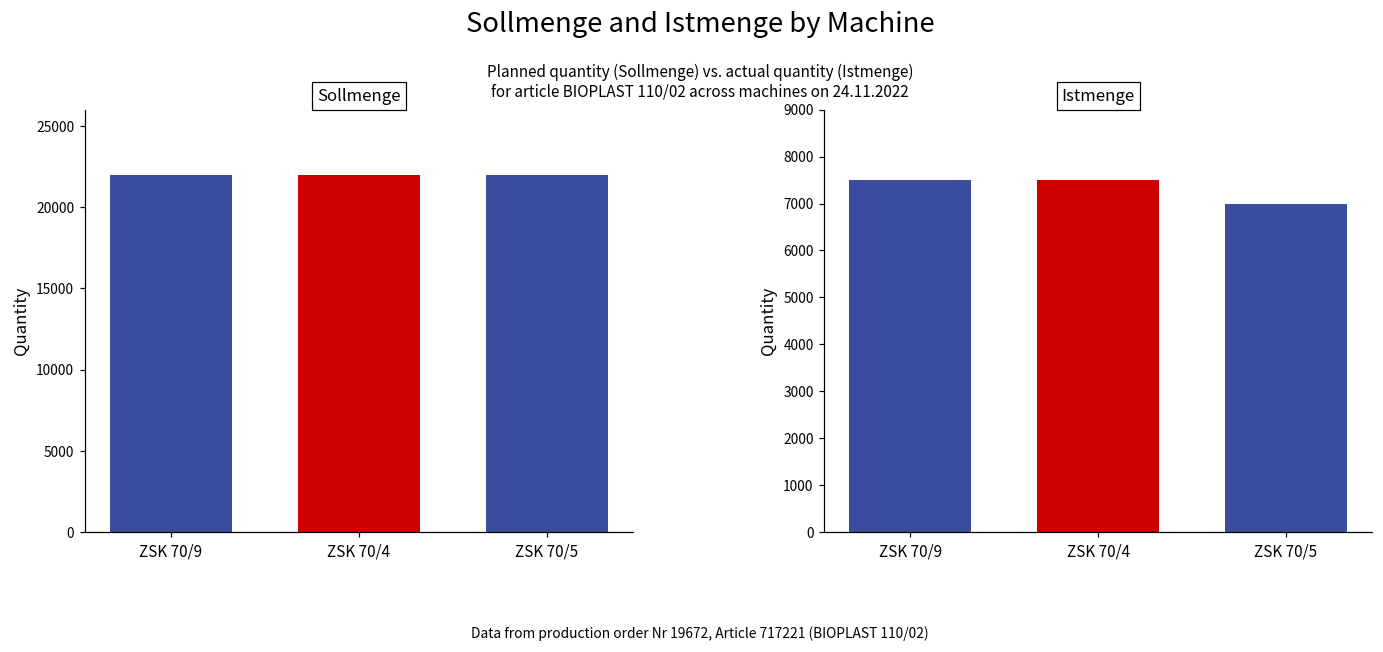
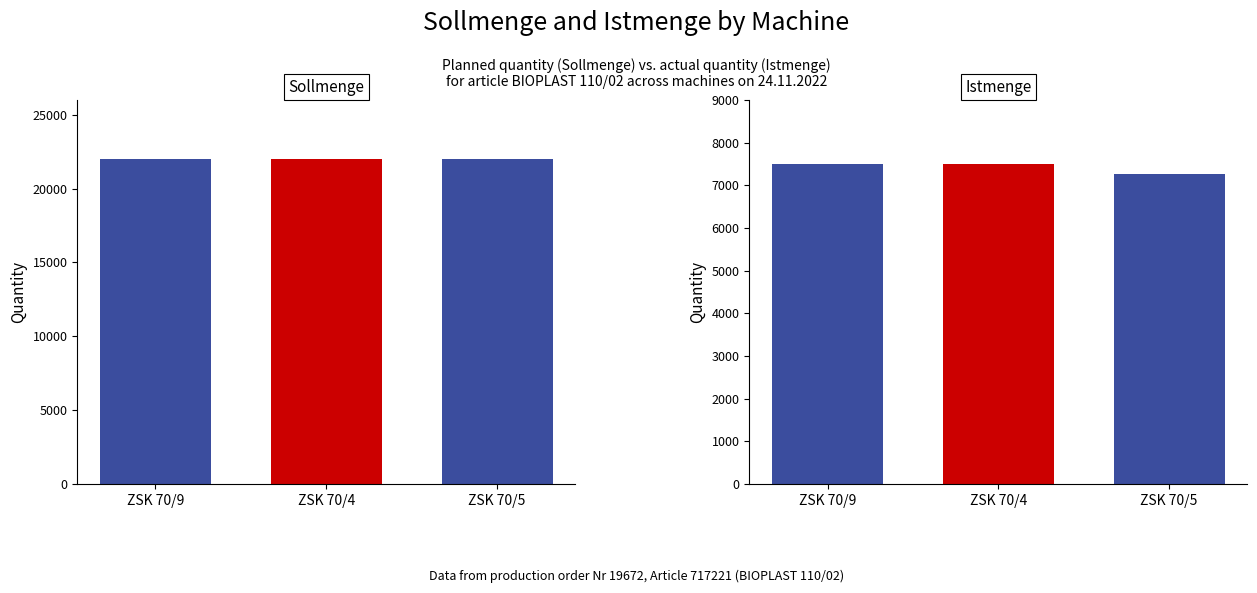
Istmenge, ZSK 70/5: 7000 -> 7300
